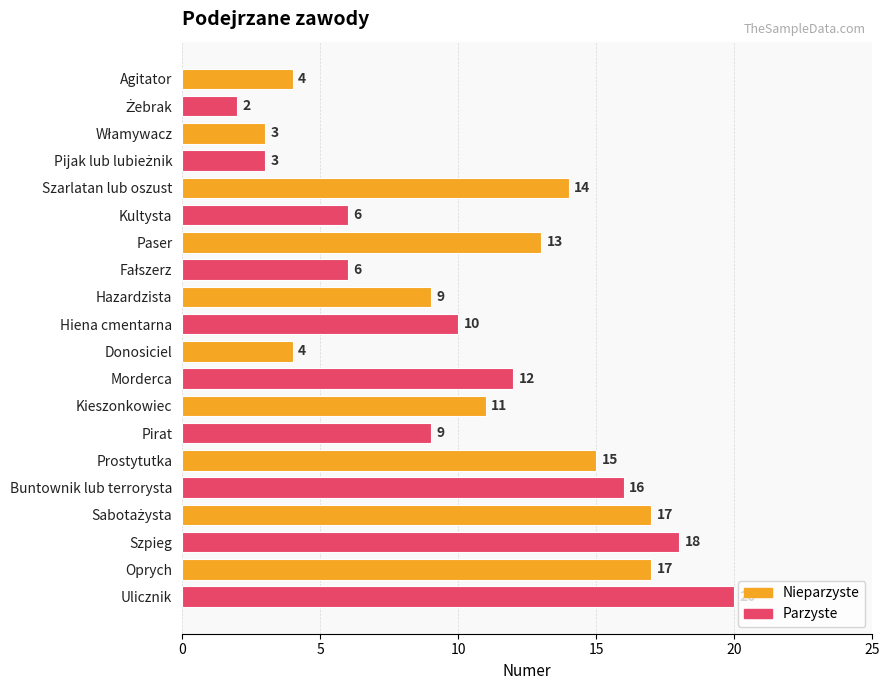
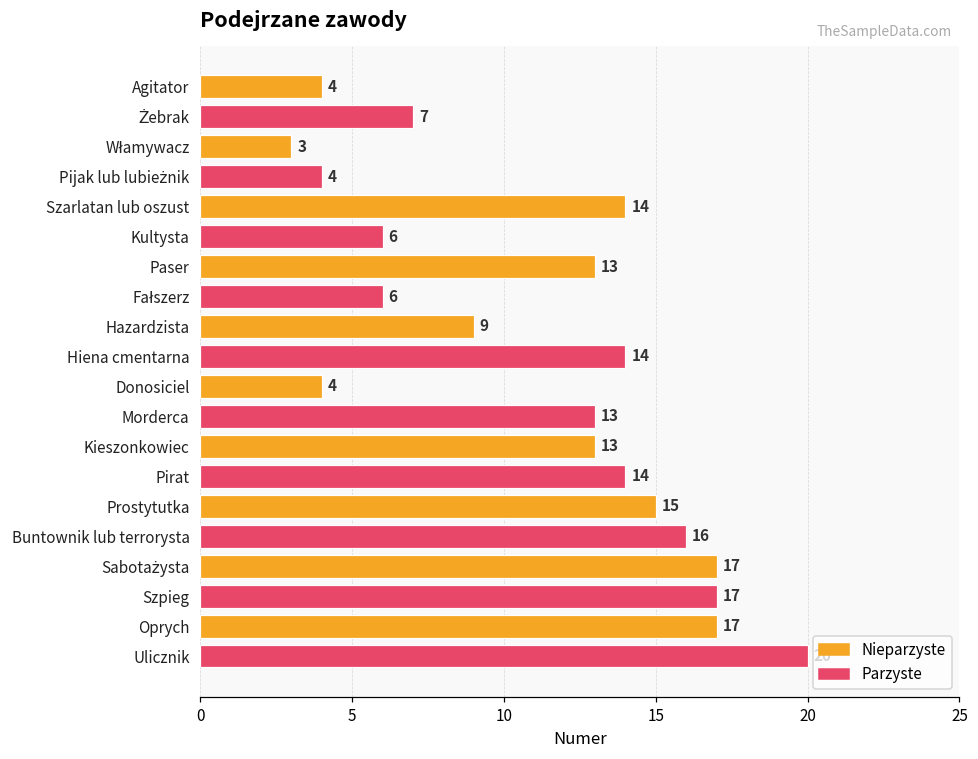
Żebrak: 2 -> 7
Pijak lub lubieżnik: 3 -> 4
Hiena cmentarna: 10 -> 14
Morderca: 12 -> 13
Kieszonkowiec: 11 -> 13
Pirat: 9 -> 14
Szpieg: 18 -> 17
